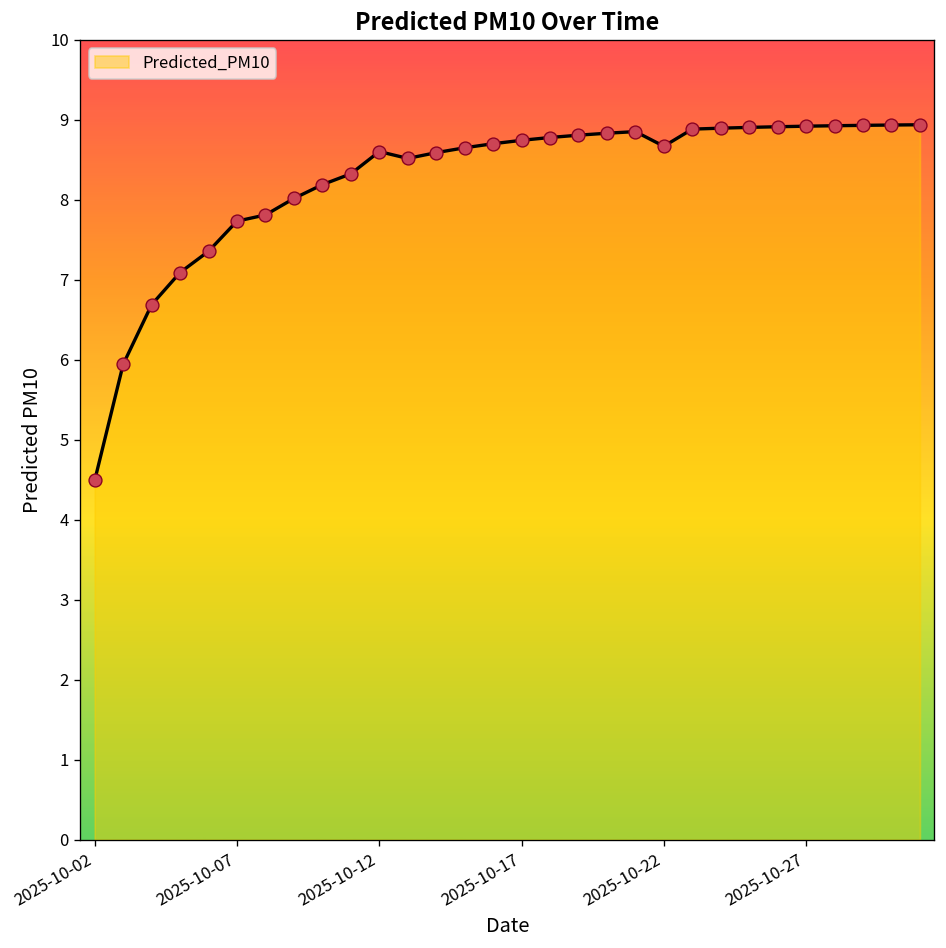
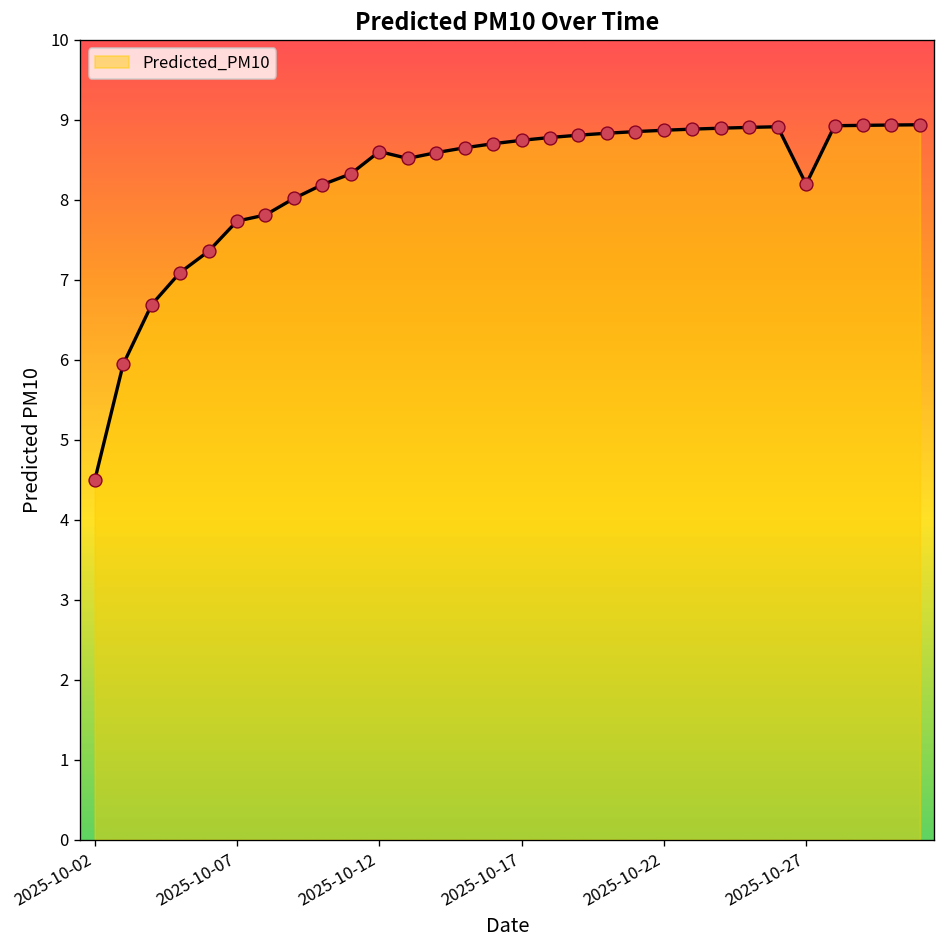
2025-10-22: 8.7 -> 8.9
2025-10-27: 8.9 -> 8.2
